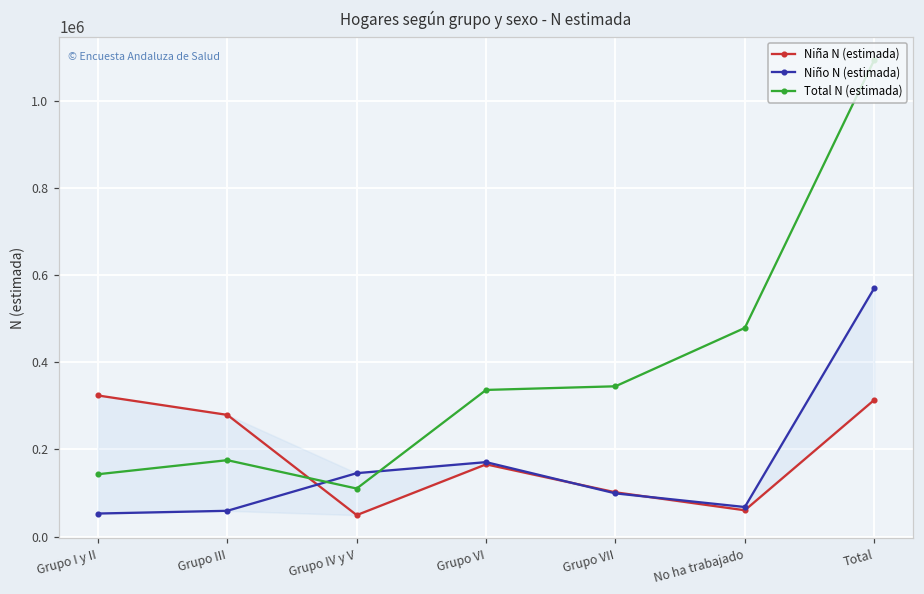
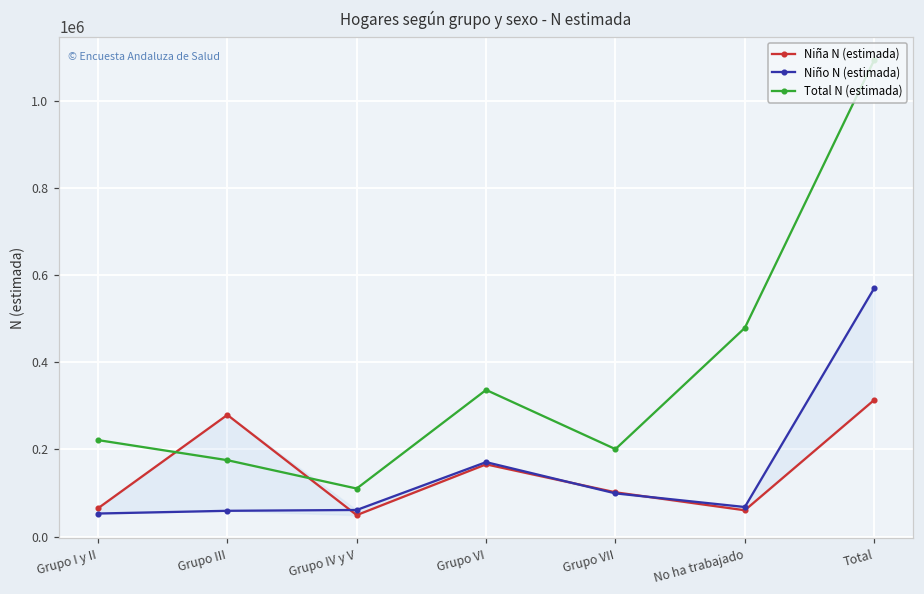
Niña N (estimada), Grupo I y II: 320000 -> 60000
Total N (estimada), Grupo I y II: 140000 -> 220000
Niño N (estimada), Grupo IV y V: 150000 -> 60000
Total N (estimada), Grupo VII: 350000 -> 200000
